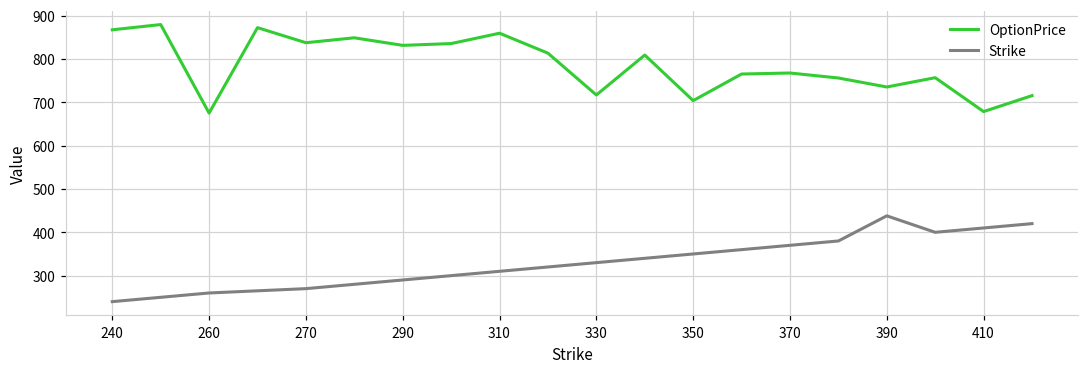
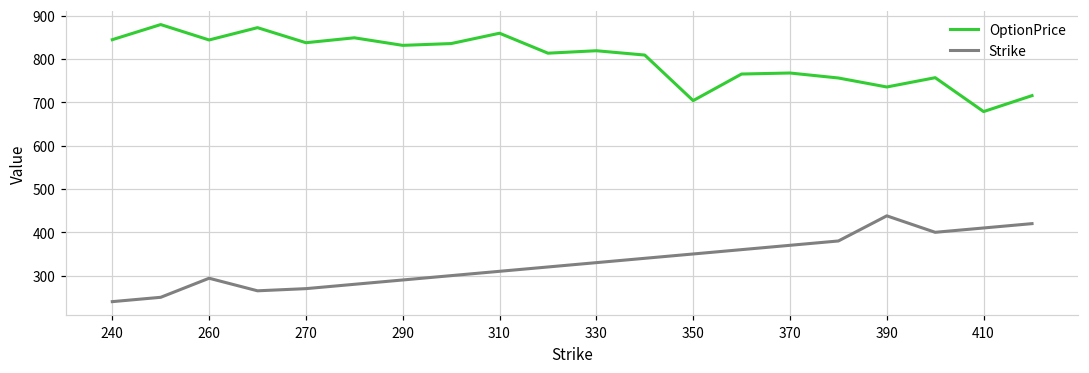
OptionPrice, 240: 870 -> 840
OptionPrice, 260: 680 -> 840
Strike, 260: 260 -> 290
OptionPrice, 330: 720 -> 820
